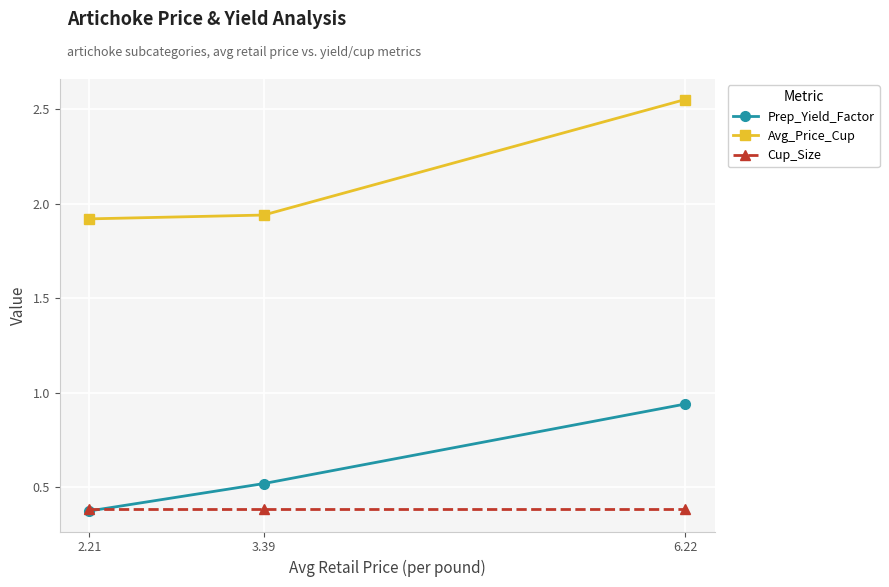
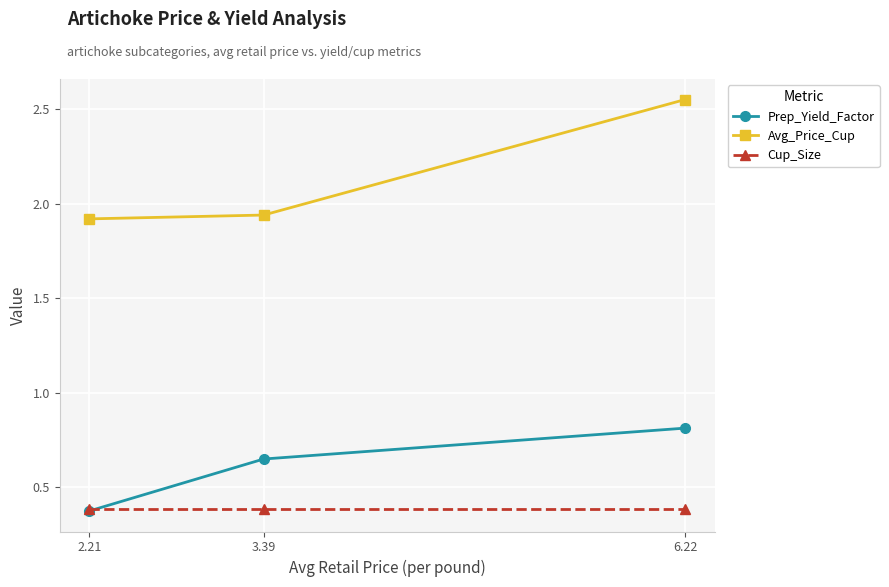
Prep_Yield_Factor, 3.39: 0.52 -> 0.65
Prep_Yield_Factor, 6.22: 0.94 -> 0.81
